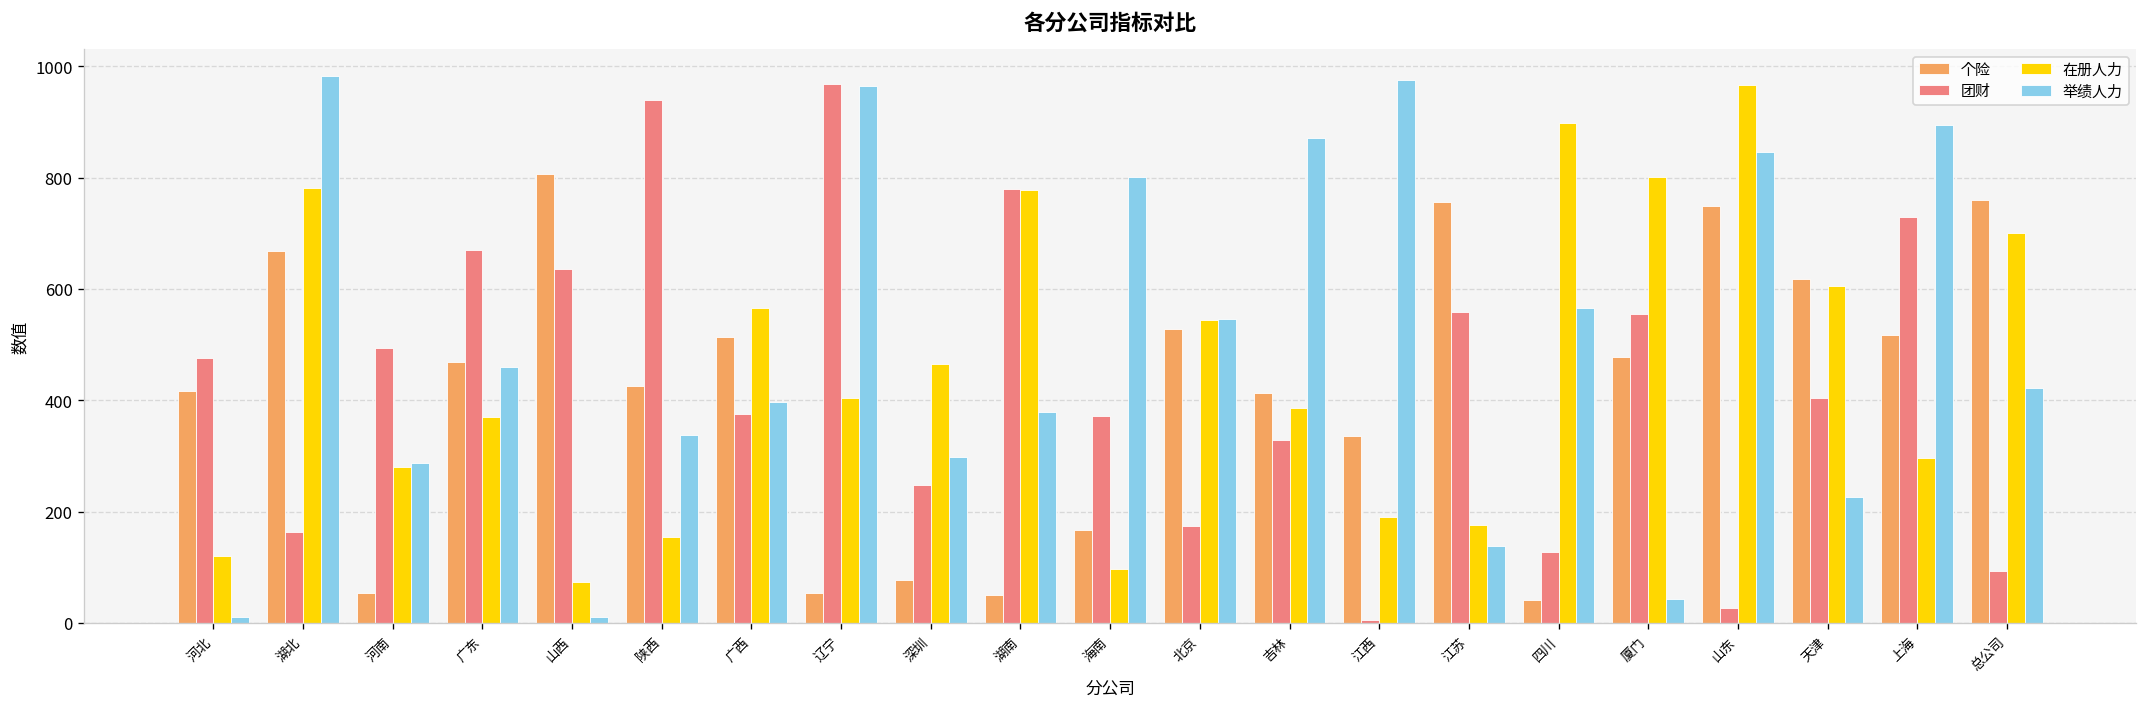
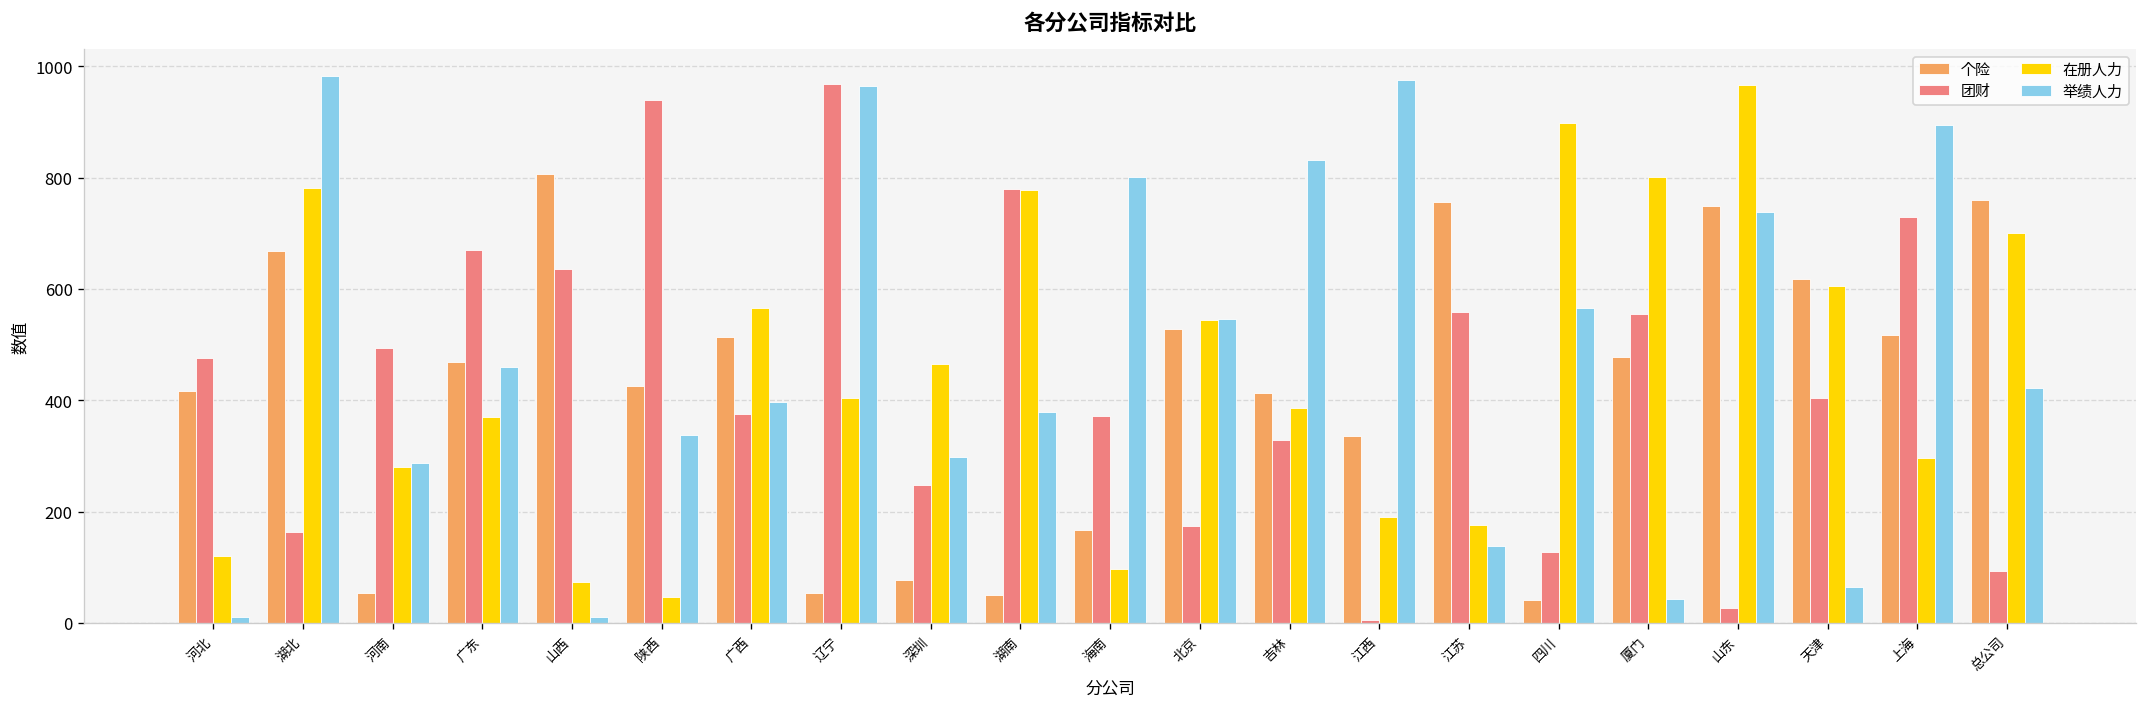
在册人力, 陕西: 150 -> 50
举绩人力, 吉林: 870 -> 830
举绩人力, 山东: 850 -> 740
举绩人力, 天津: 230 -> 60
